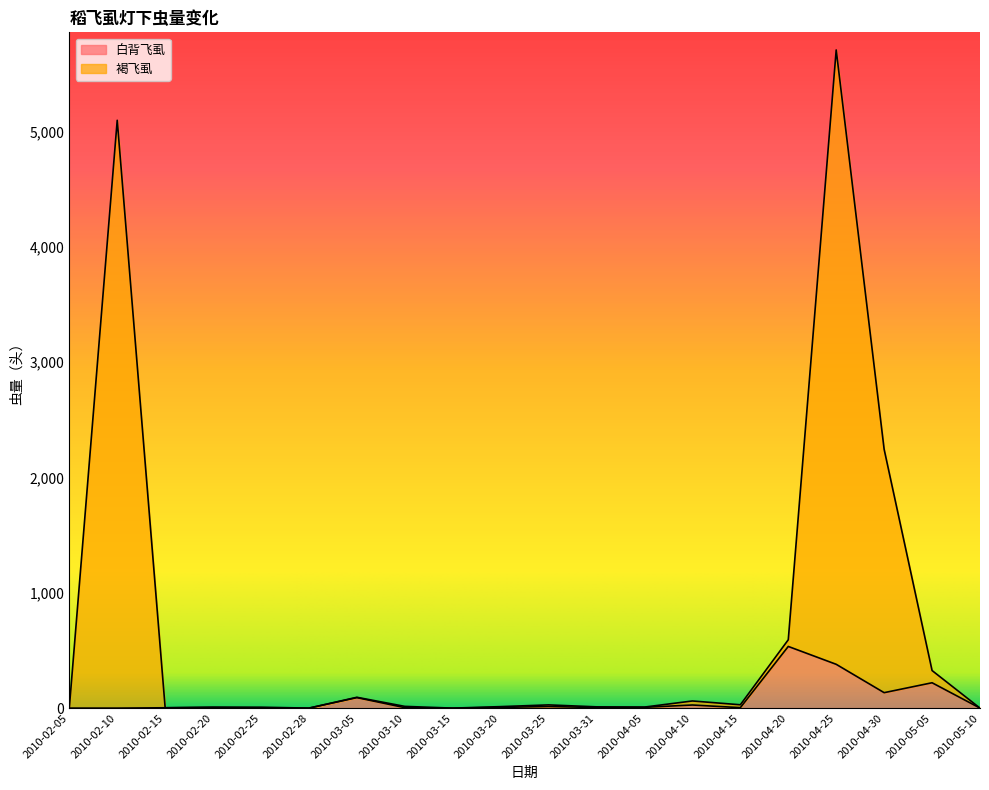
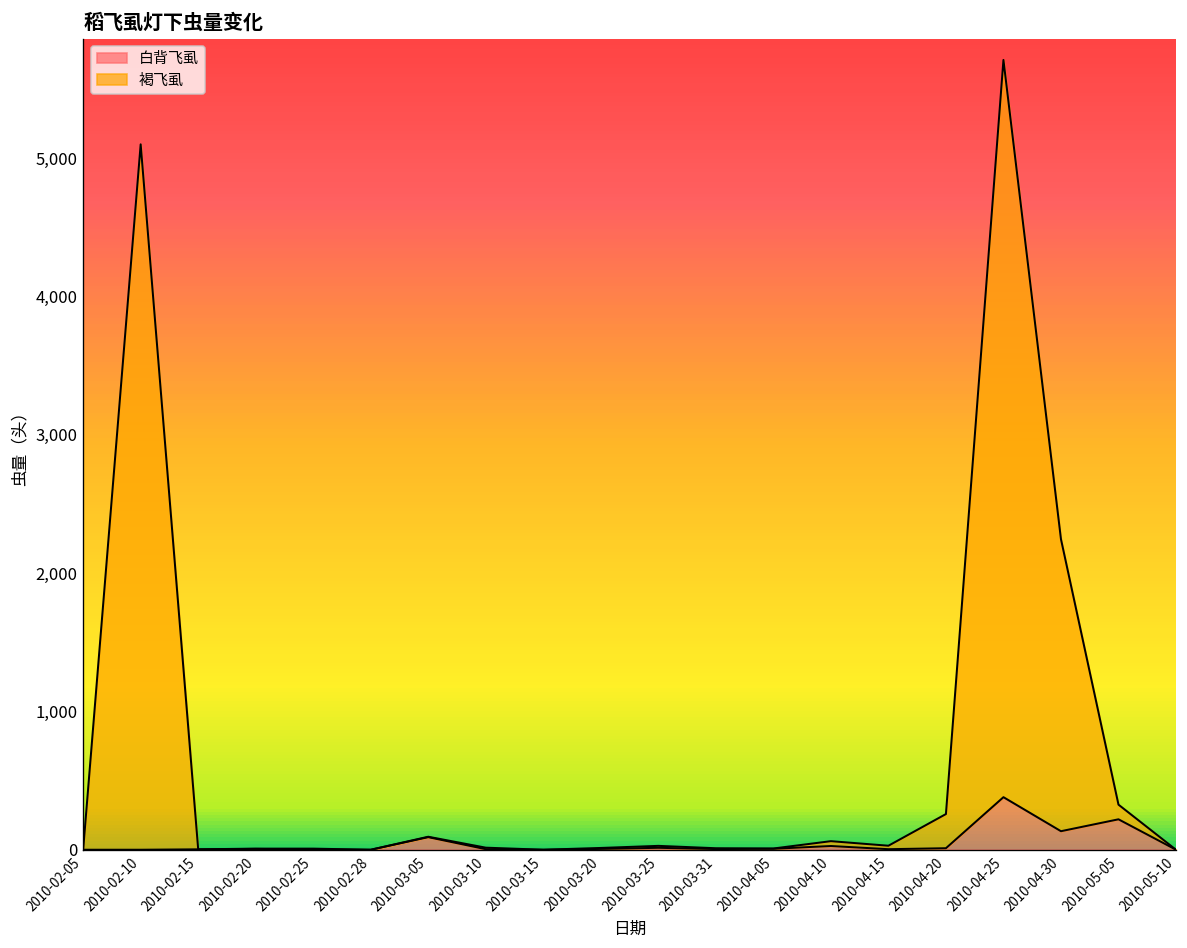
白背飞虱, 2010-04-20: 540 -> 10
褐飞虱, 2010-04-20: 60 -> 250
